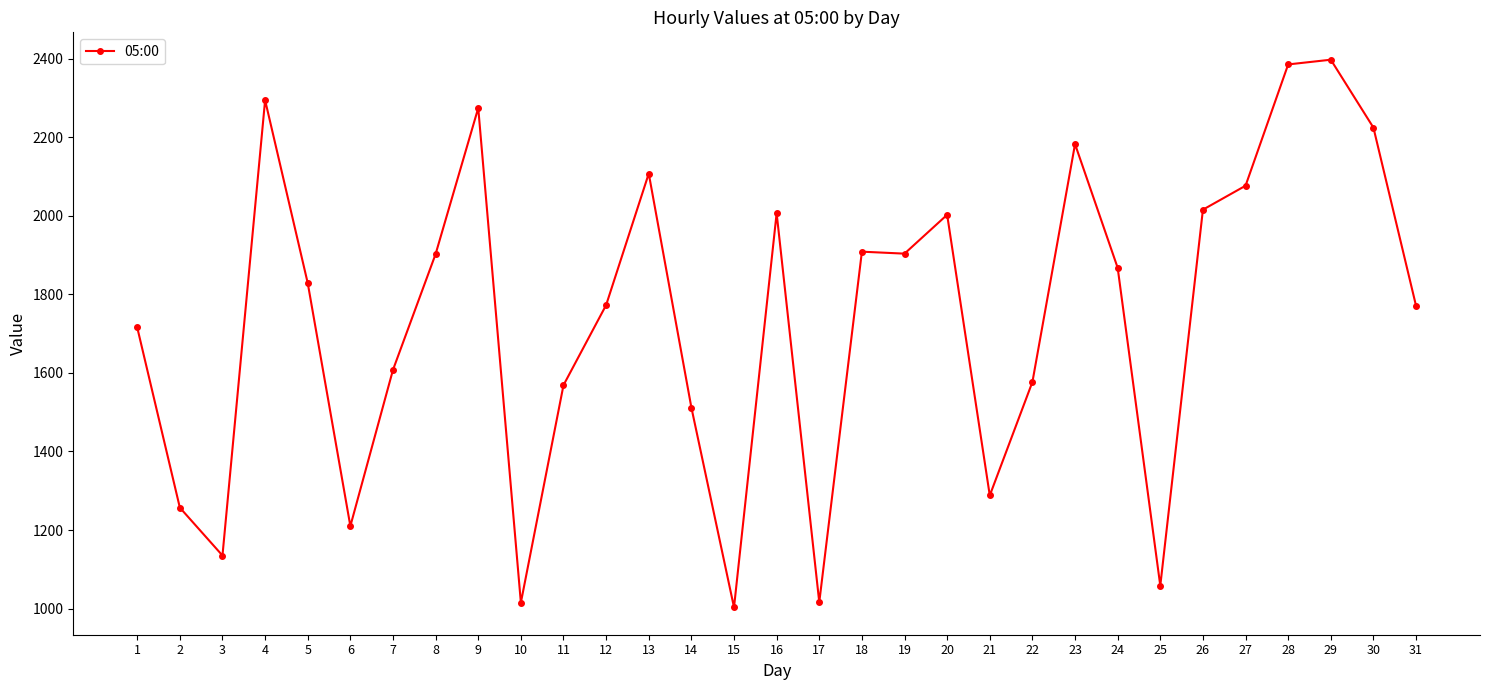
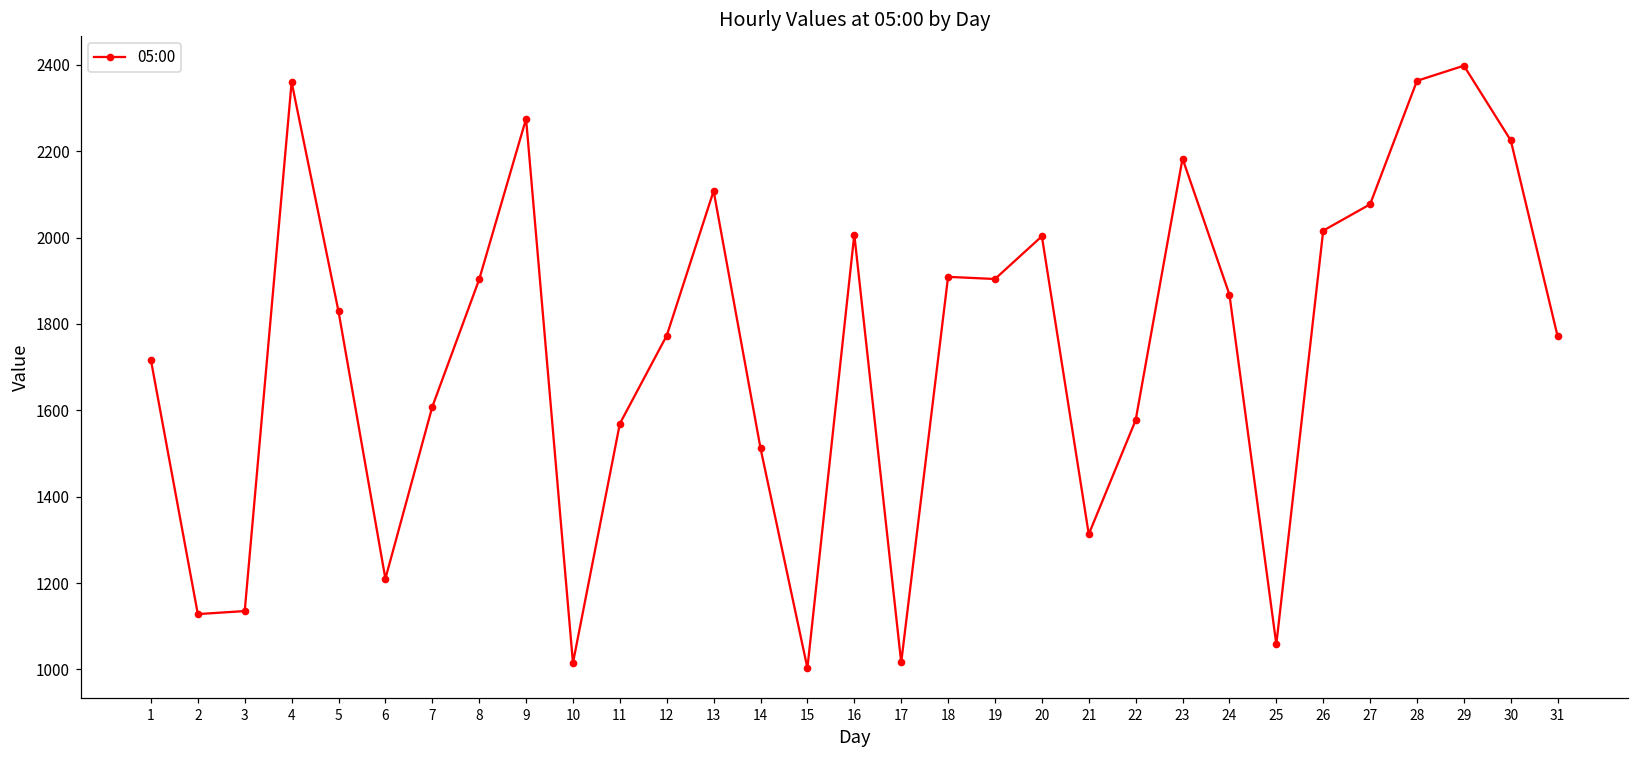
2: 1260 -> 1130
4: 2300 -> 2360
21: 1290 -> 1310
28: 2390 -> 2360
